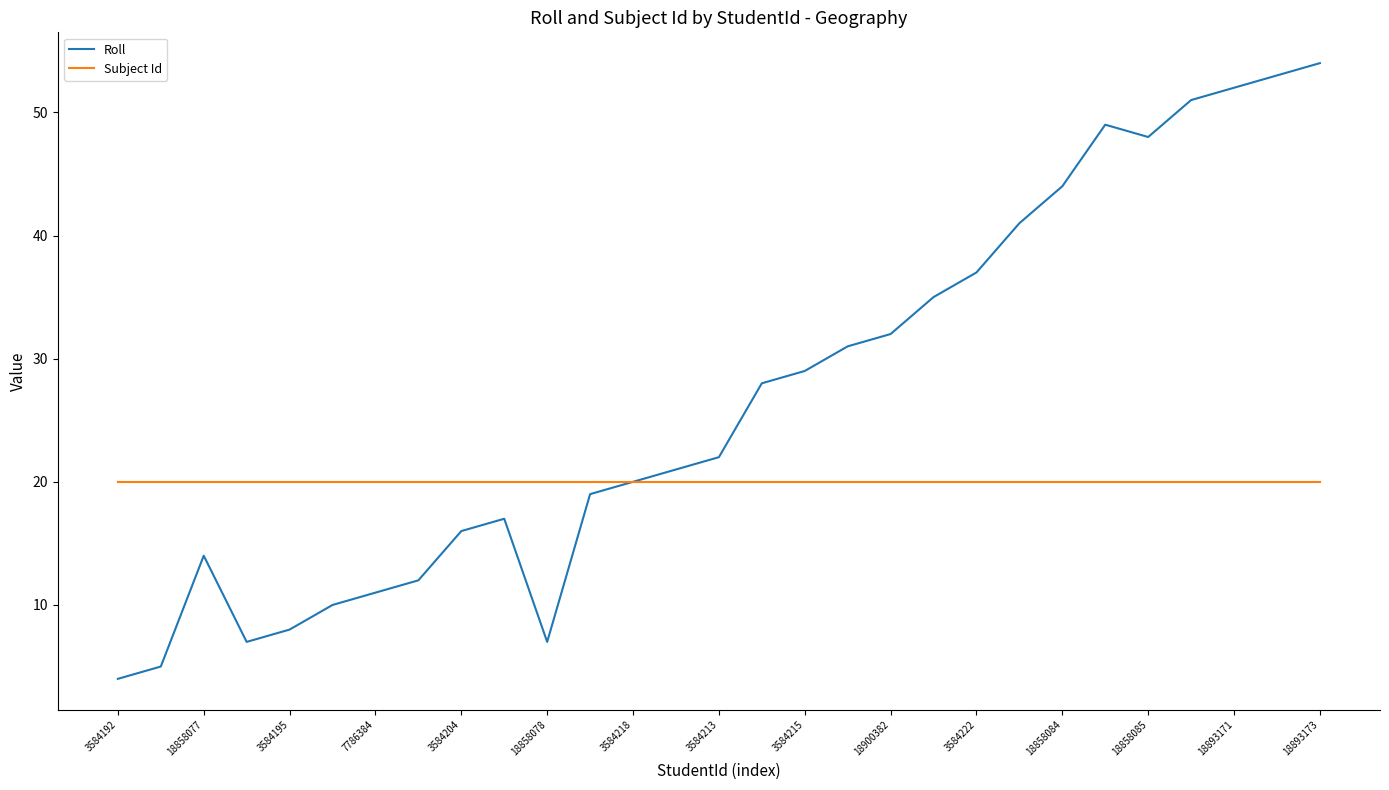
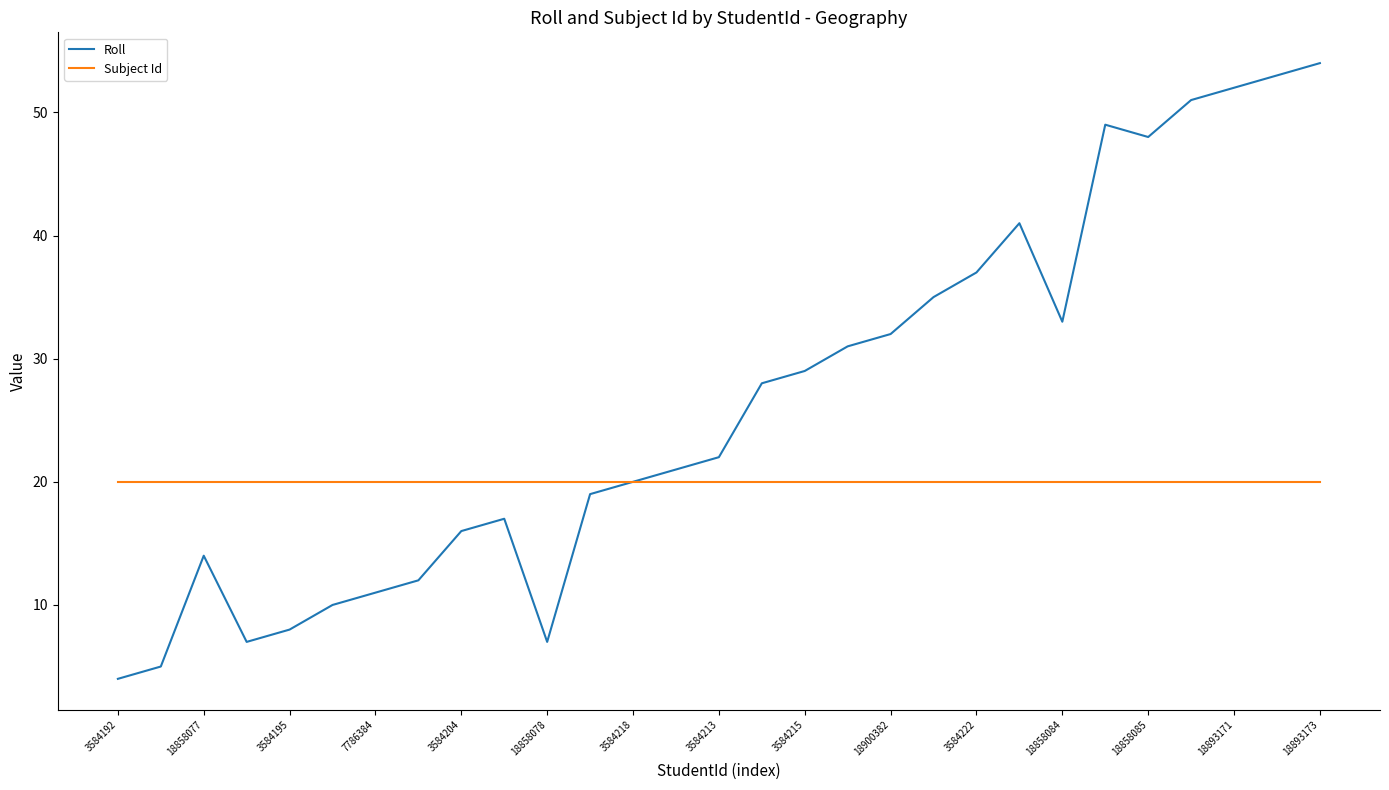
Roll, 18858084: 44 -> 33
